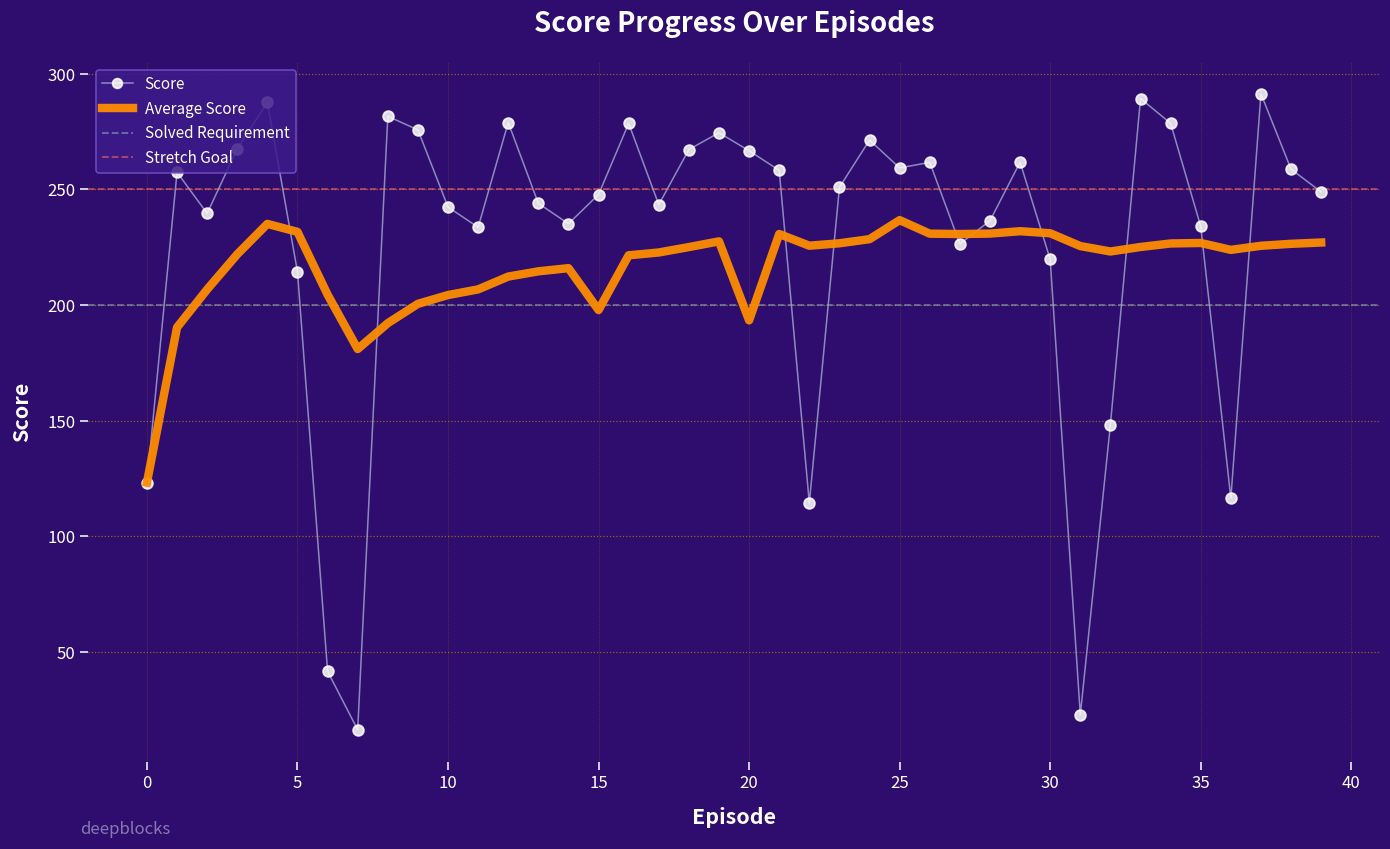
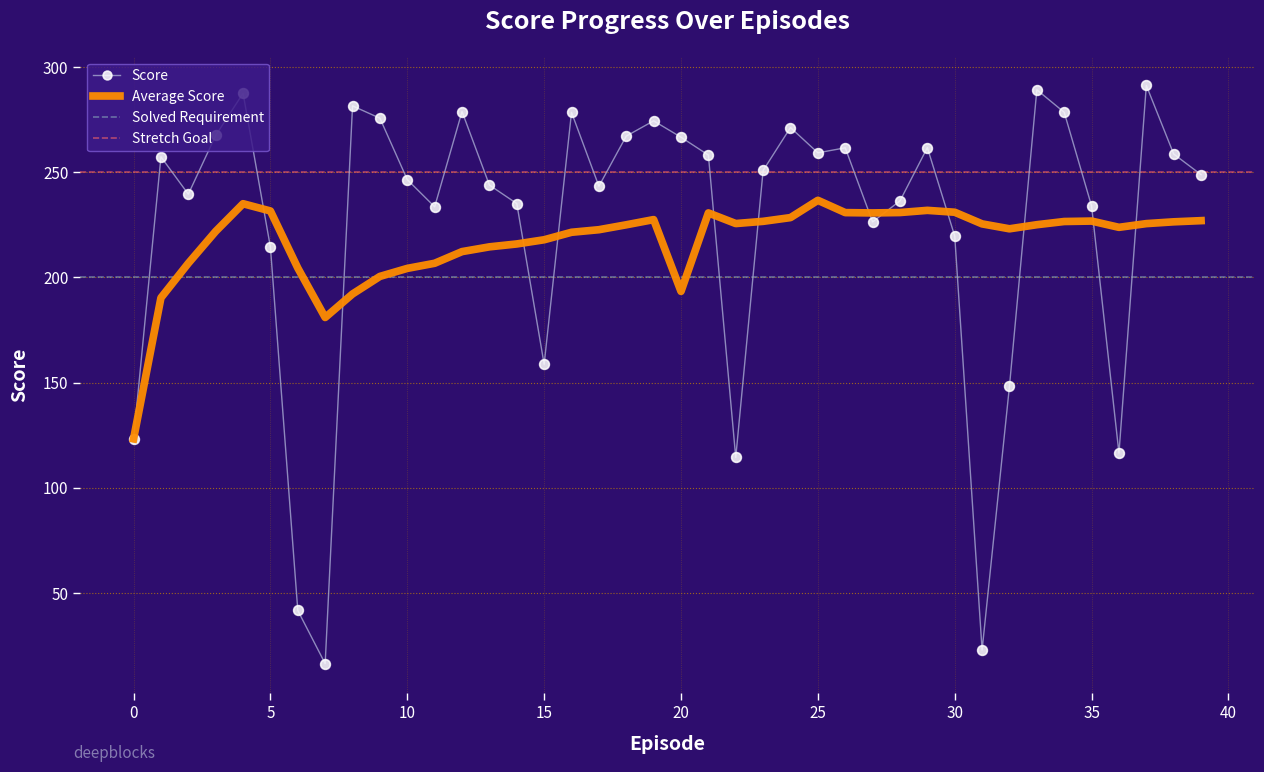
Score, 10: 242 -> 246
Score, 15: 248 -> 159
Average Score, 15: 198 -> 218
